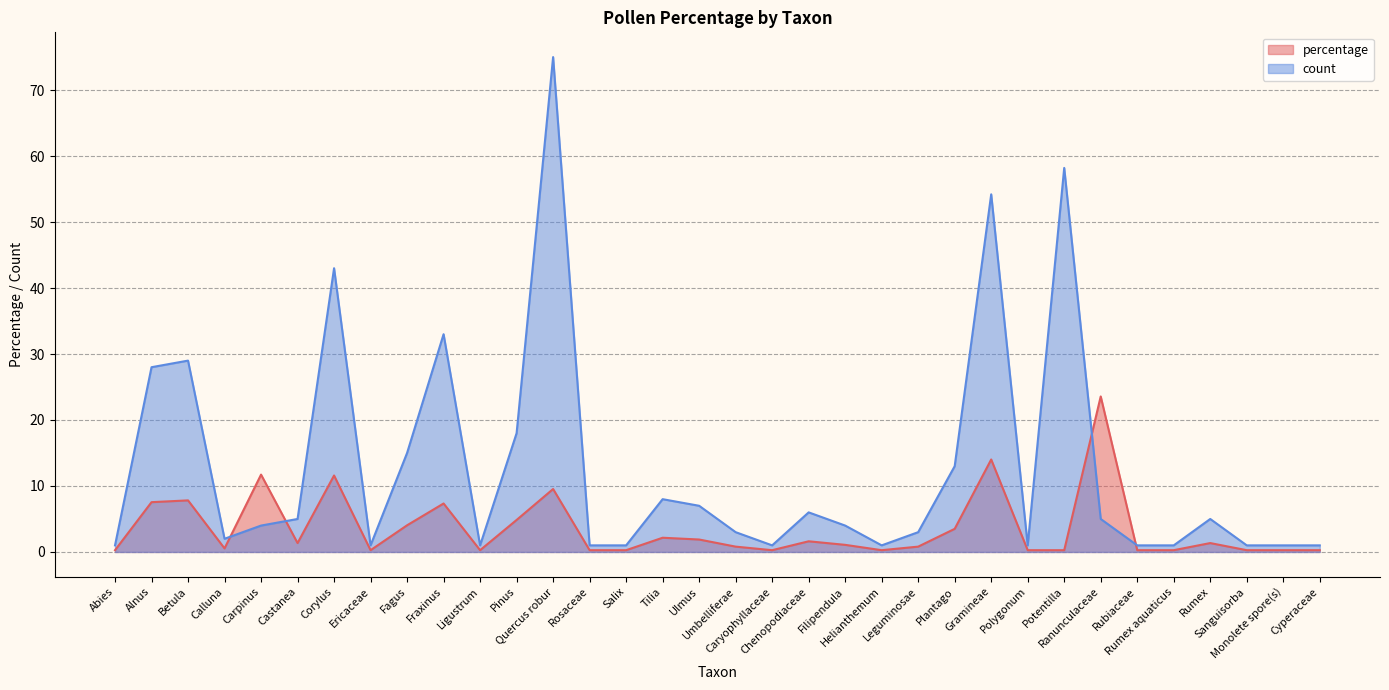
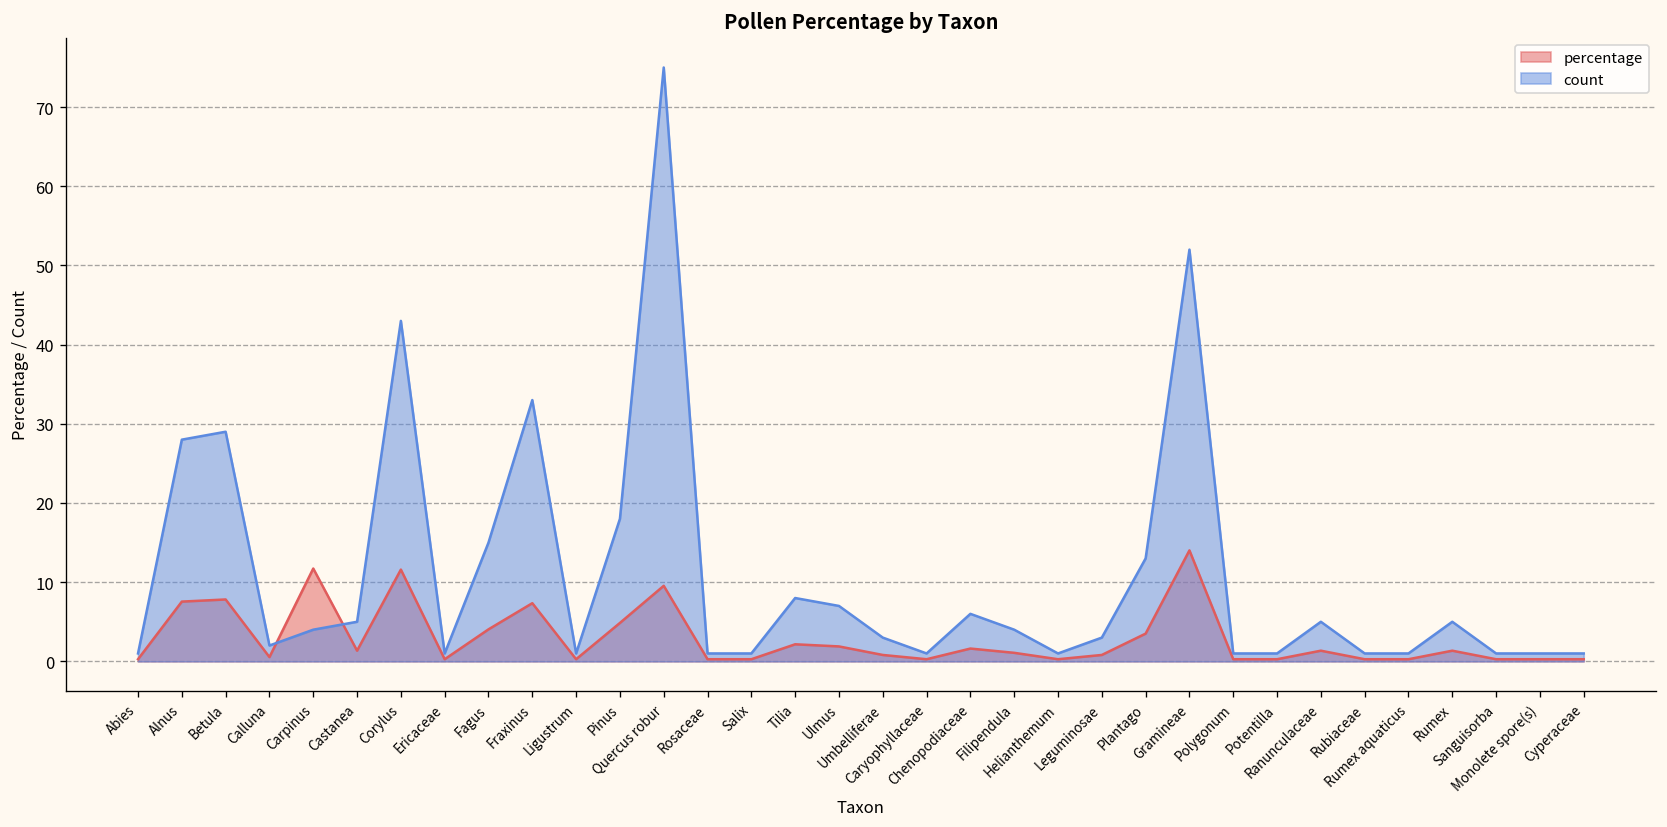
count, Gramineae: 54 -> 52
count, Potentilla: 58 -> 1
percentage, Ranunculaceae: 24 -> 1
